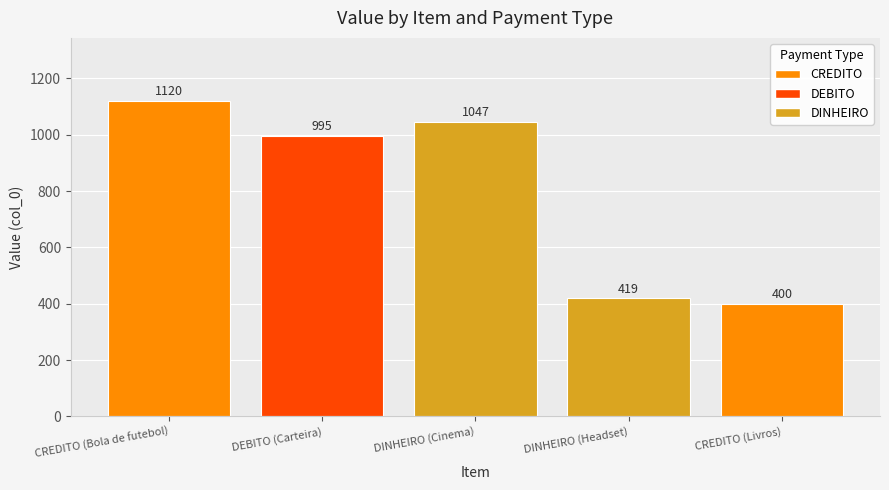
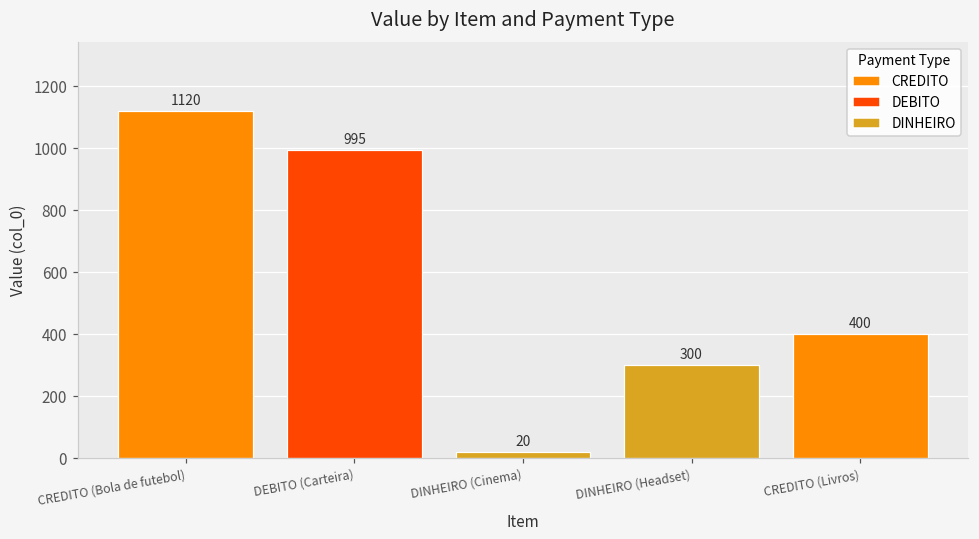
DINHEIRO (Cinema): 1047 -> 20
DINHEIRO (Headset): 419 -> 300
